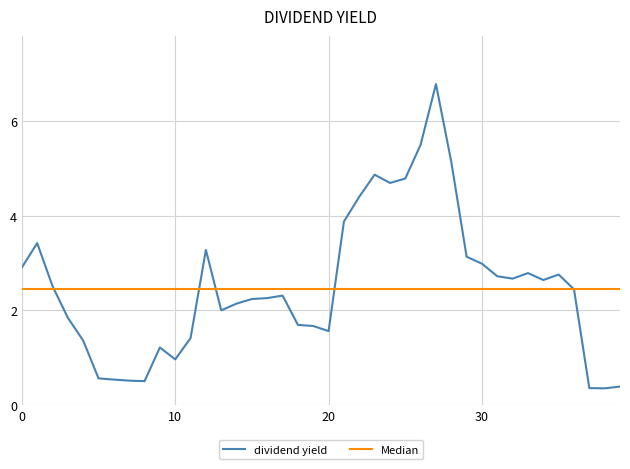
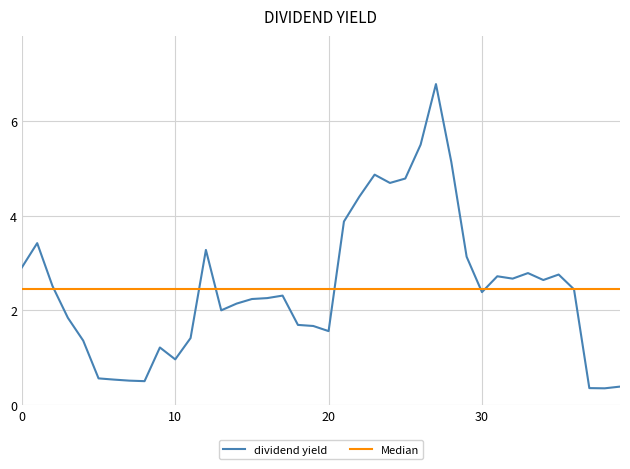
30: 3.0 -> 2.4
